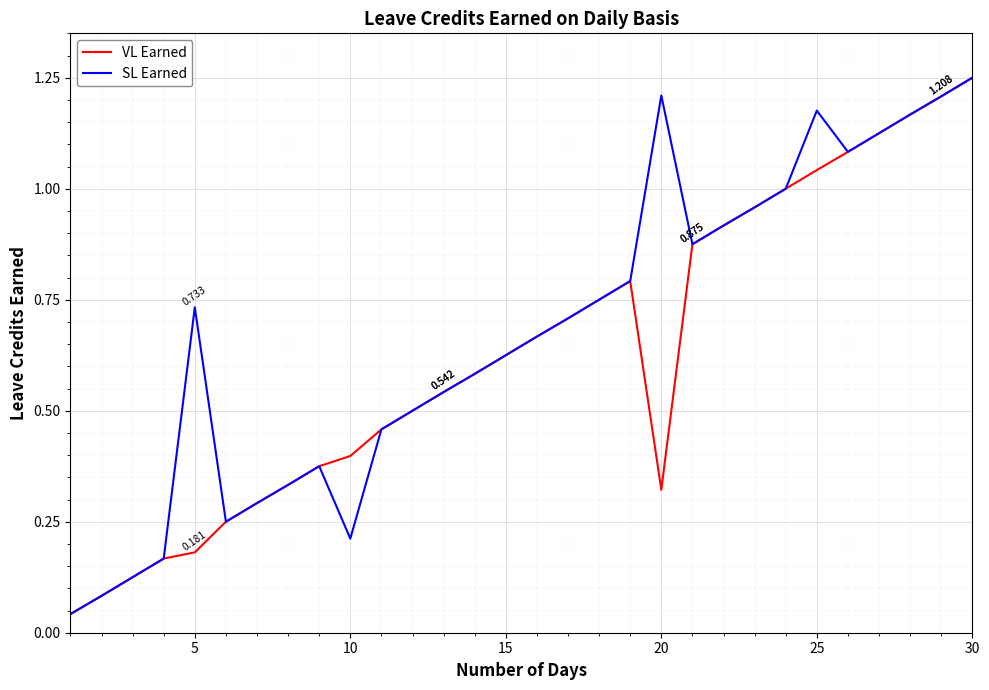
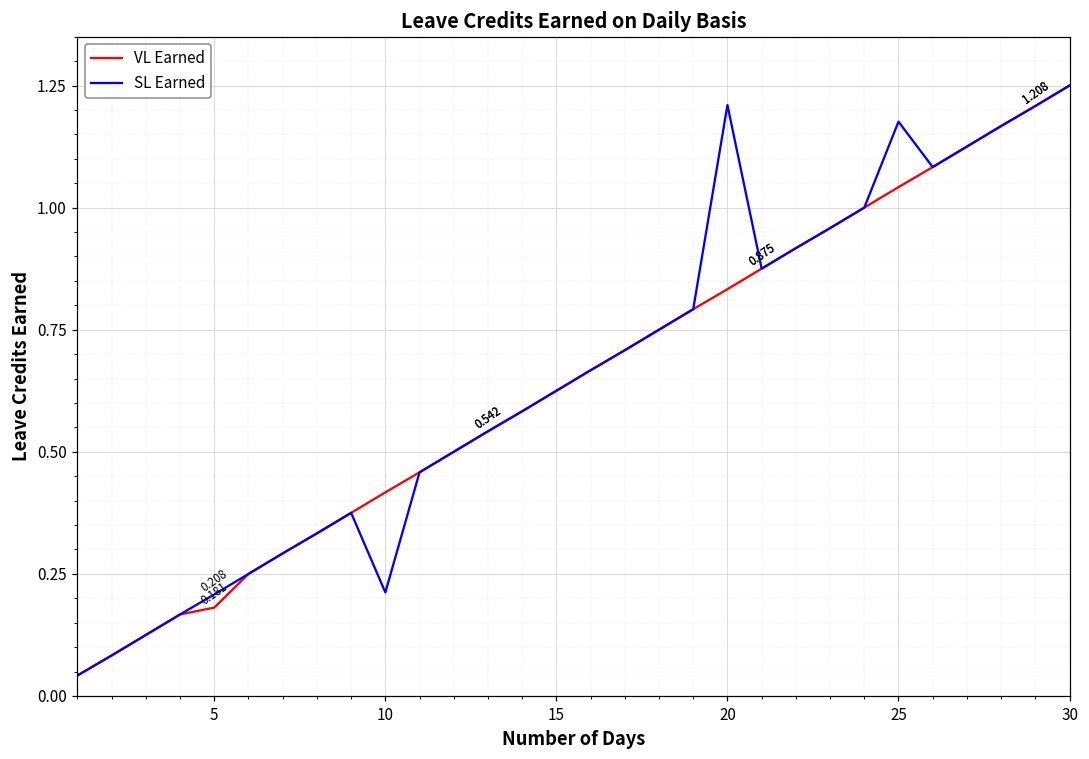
SL Earned, 5: 0.733 -> 0.208
VL Earned, 10: 0.40 -> 0.42
VL Earned, 20: 0.32 -> 0.83
